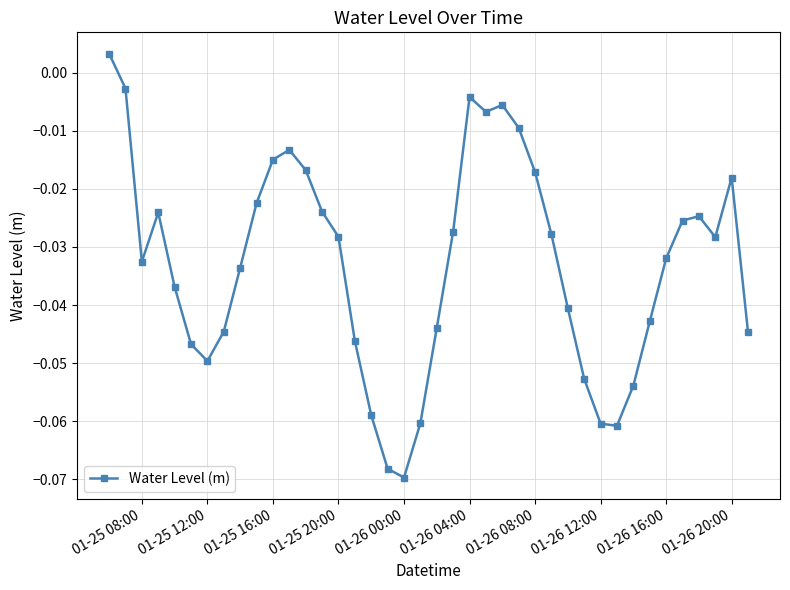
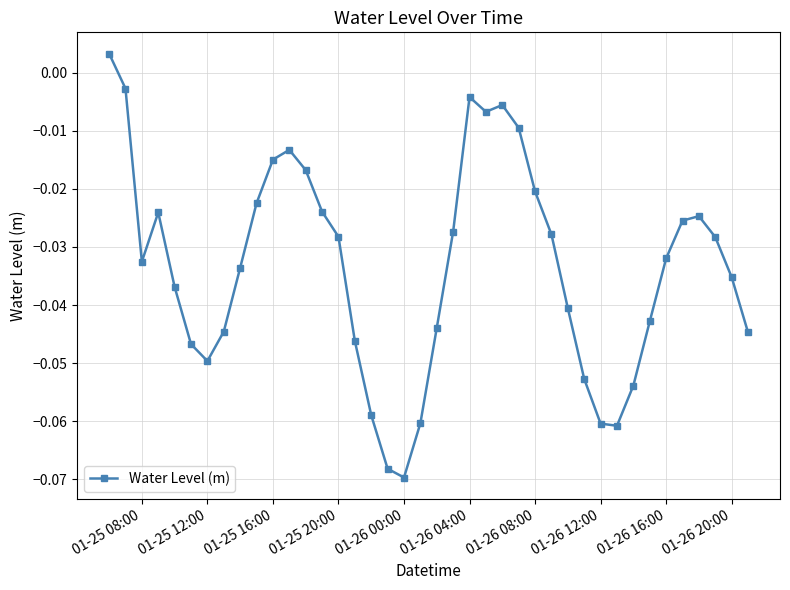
01-26 08:00: -0.017 -> -0.020
01-26 20:00: -0.018 -> -0.035
